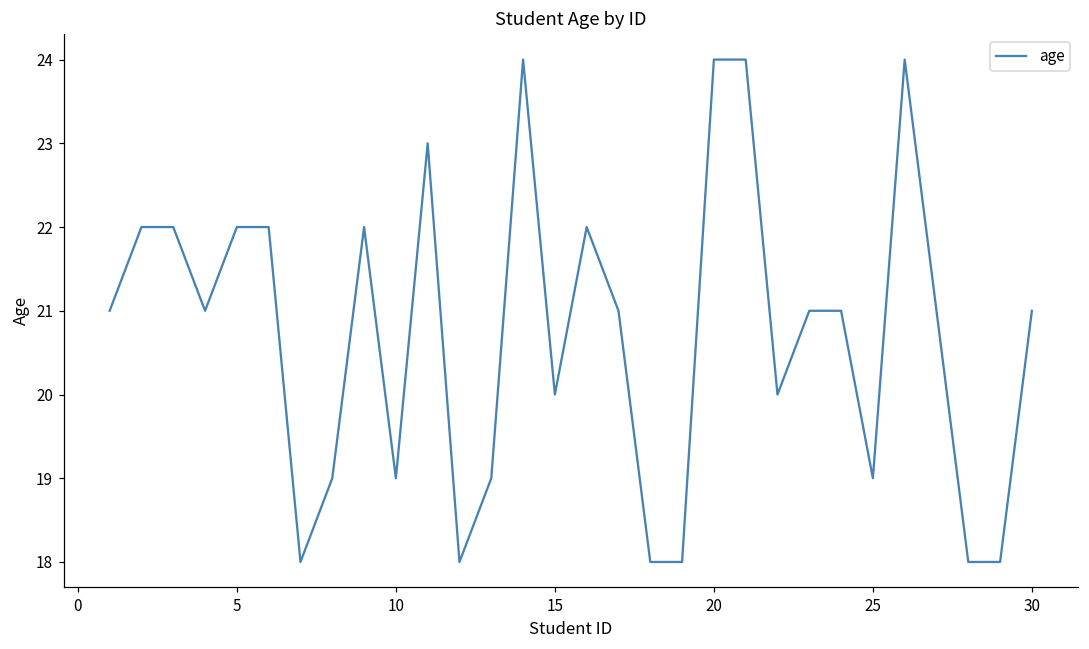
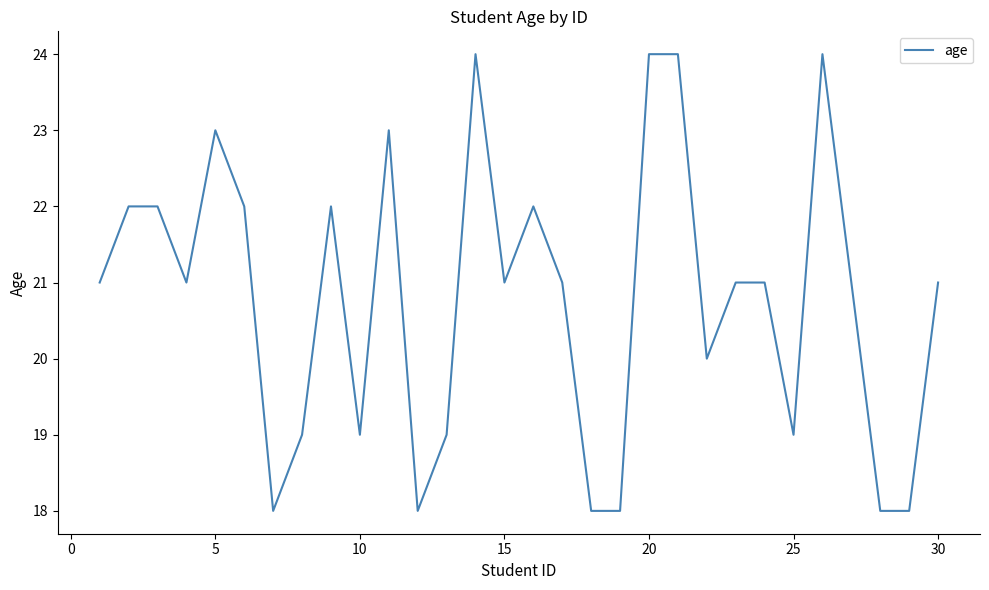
5: 22 -> 23
15: 20 -> 21
